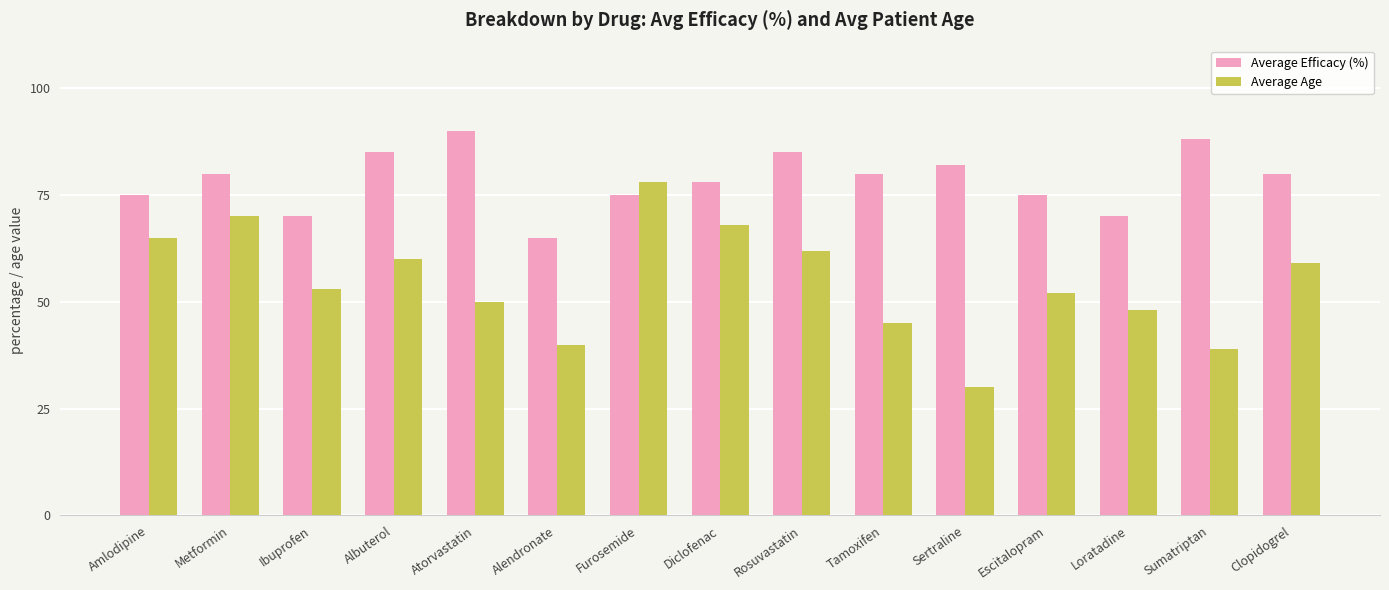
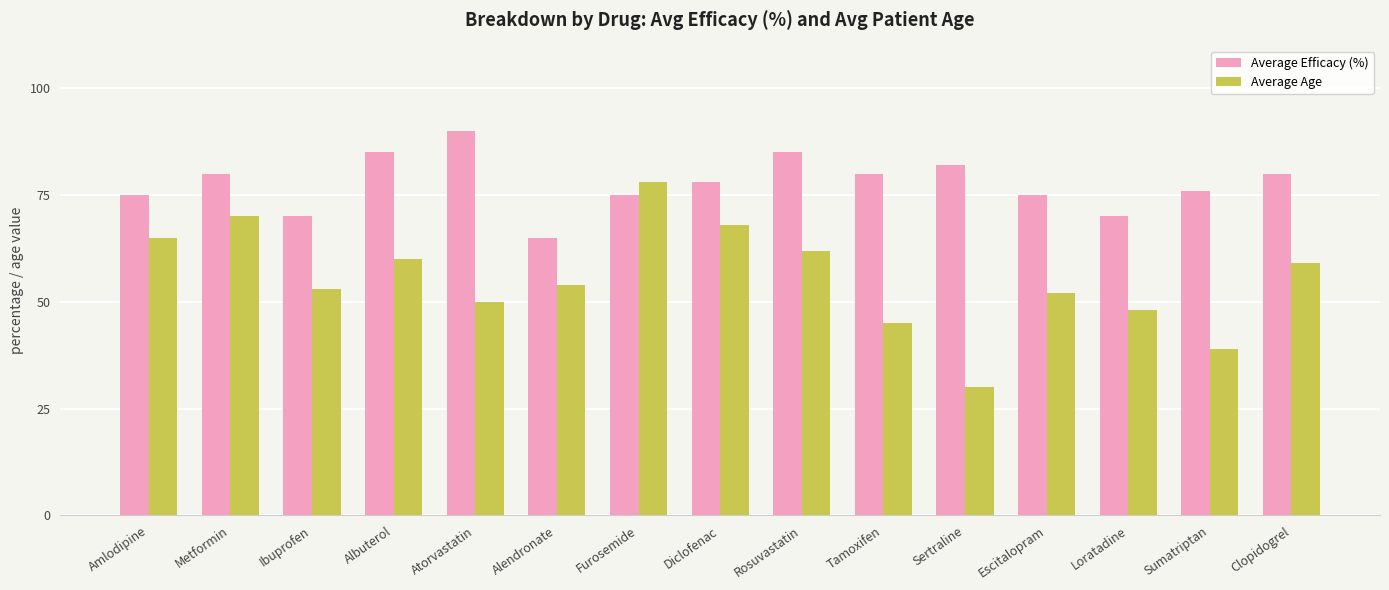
Average Age, Alendronate: 40 -> 54
Average Efficacy (%), Sumatriptan: 88 -> 76
